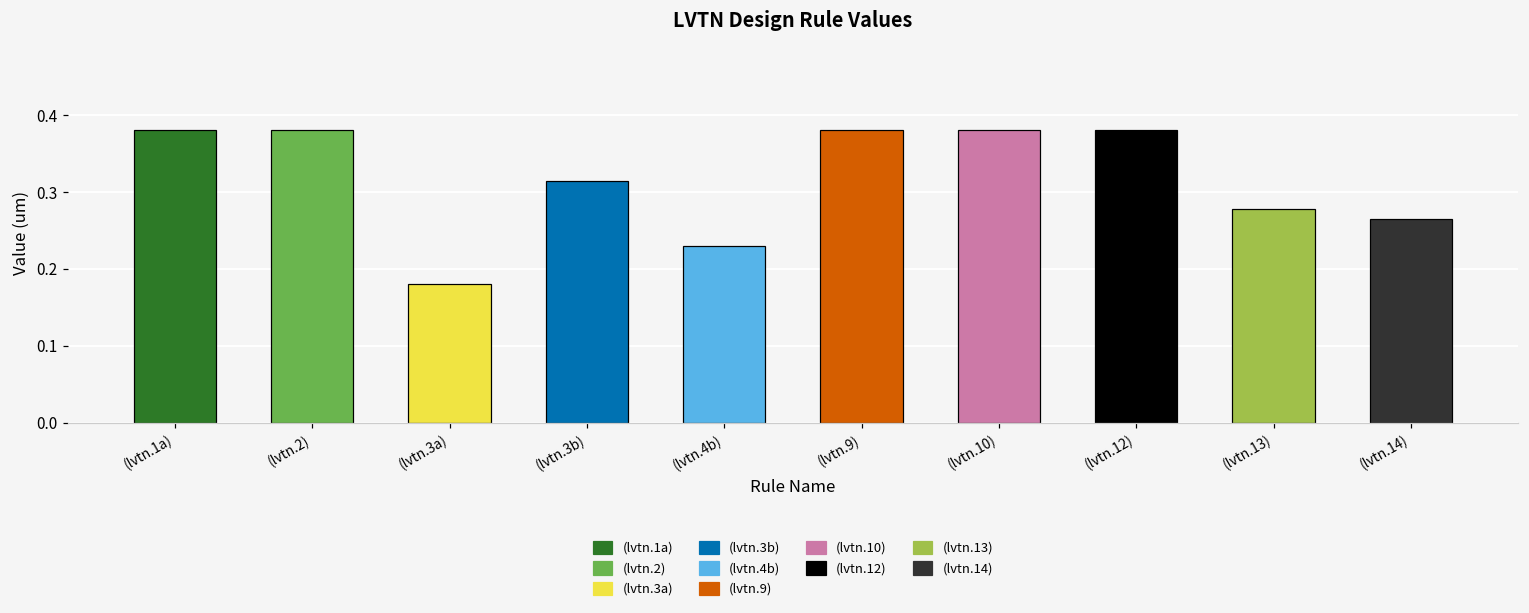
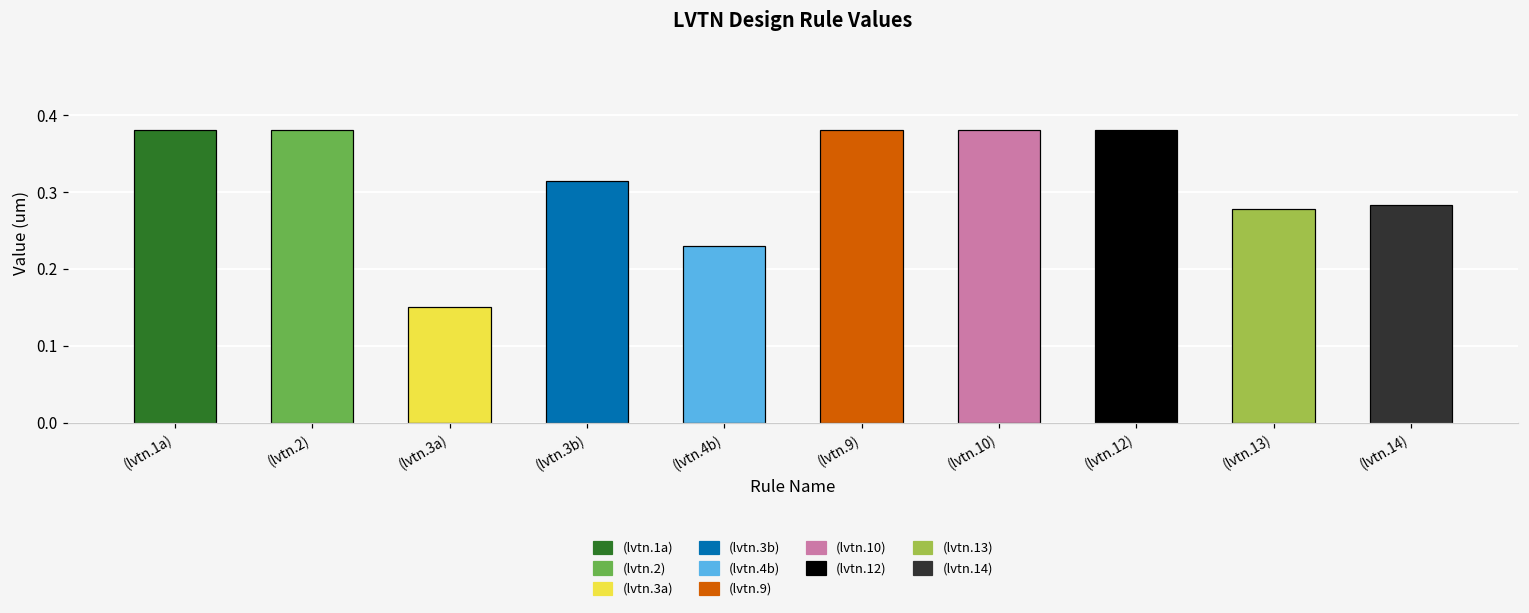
(lvtn.3a): 0.18 -> 0.15
(lvtn.14): 0.27 -> 0.28
